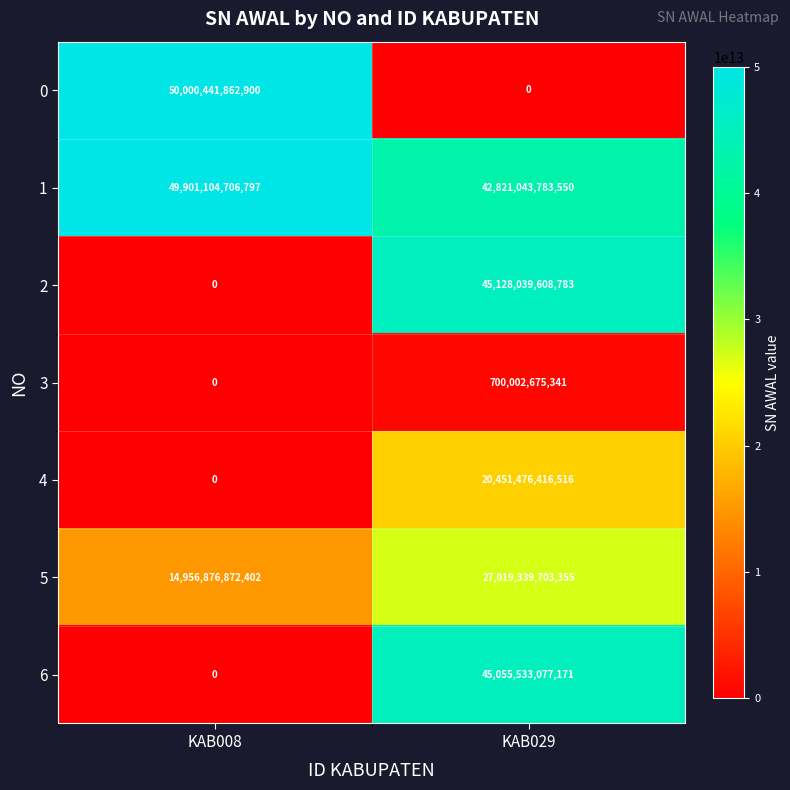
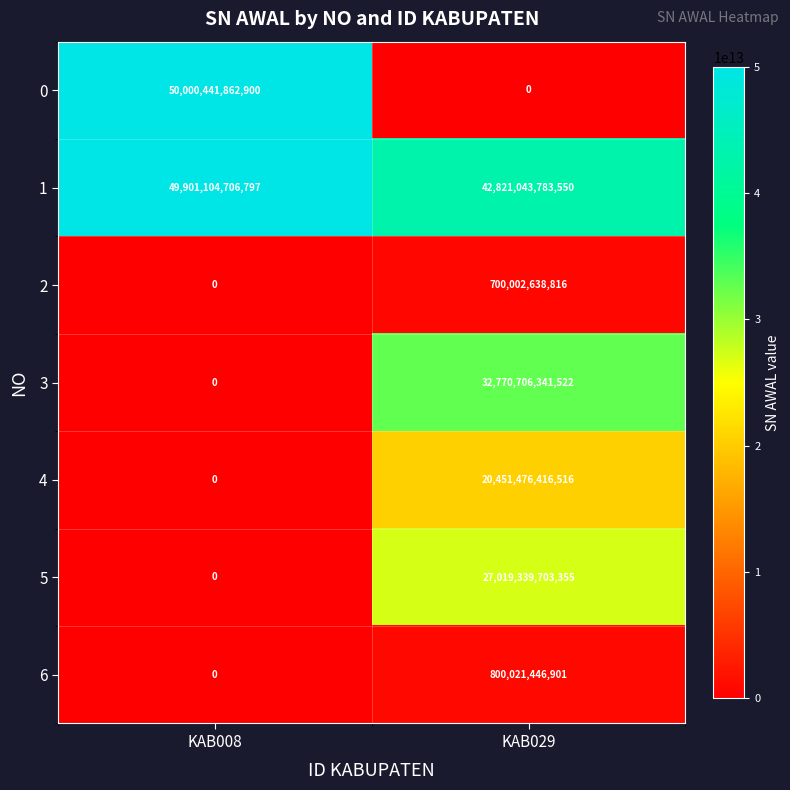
2, KAB029: 45,128,039,608,783 -> 700,002,638,816
3, KAB029: 700,002,675,341 -> 32,770,706,341,522
5, KAB008: 14,956,876,872,402 -> 0
6, KAB029: 45,055,533,077,171 -> 800,021,446,901
